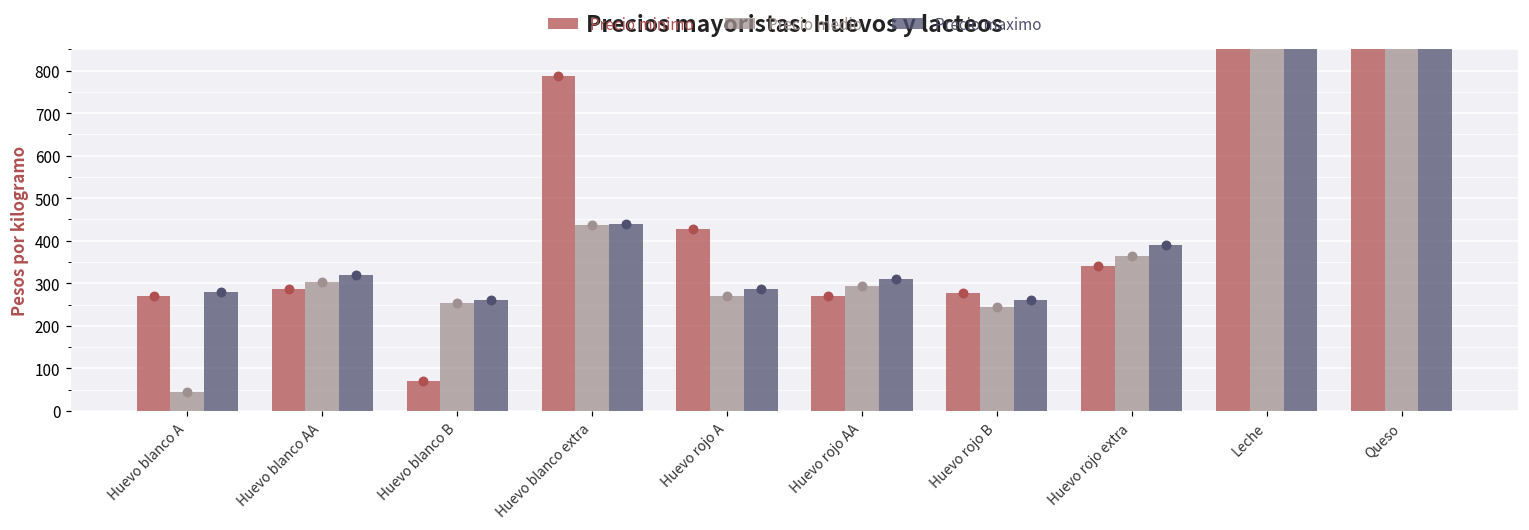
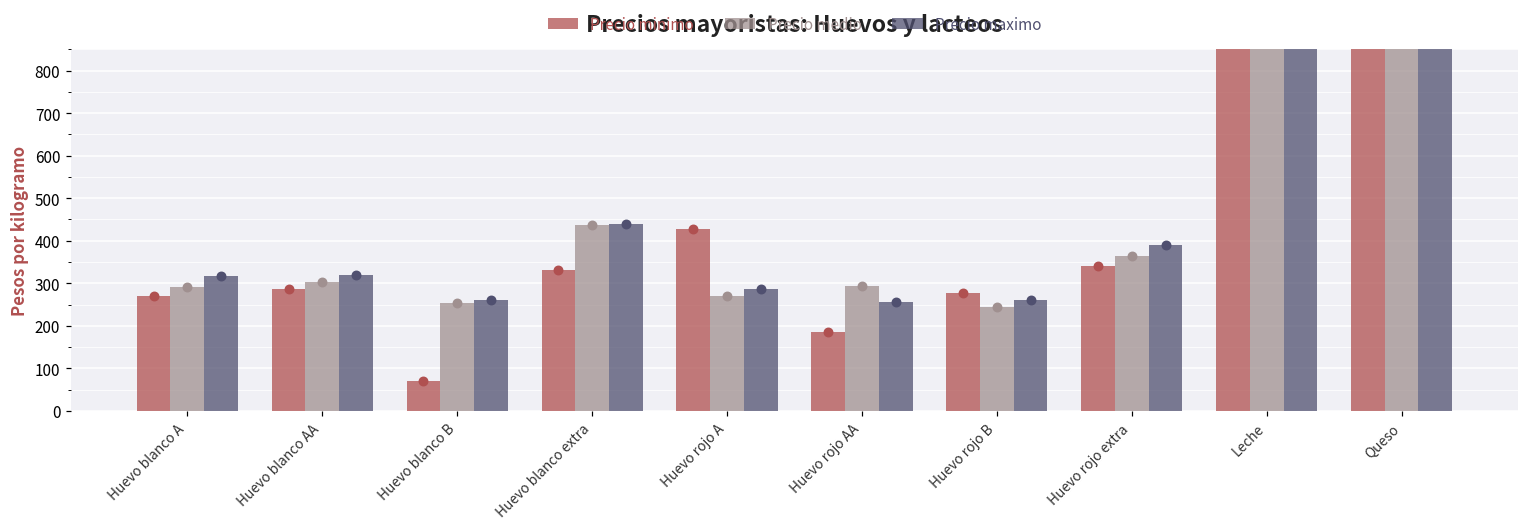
Precio medio, Huevo blanco A: 40 -> 290
Precio maximo, Huevo blanco A: 280 -> 320
Precio minimo, Huevo blanco extra: 790 -> 330
Precio minimo, Huevo rojo AA: 270 -> 190
Precio maximo, Huevo rojo AA: 310 -> 260
